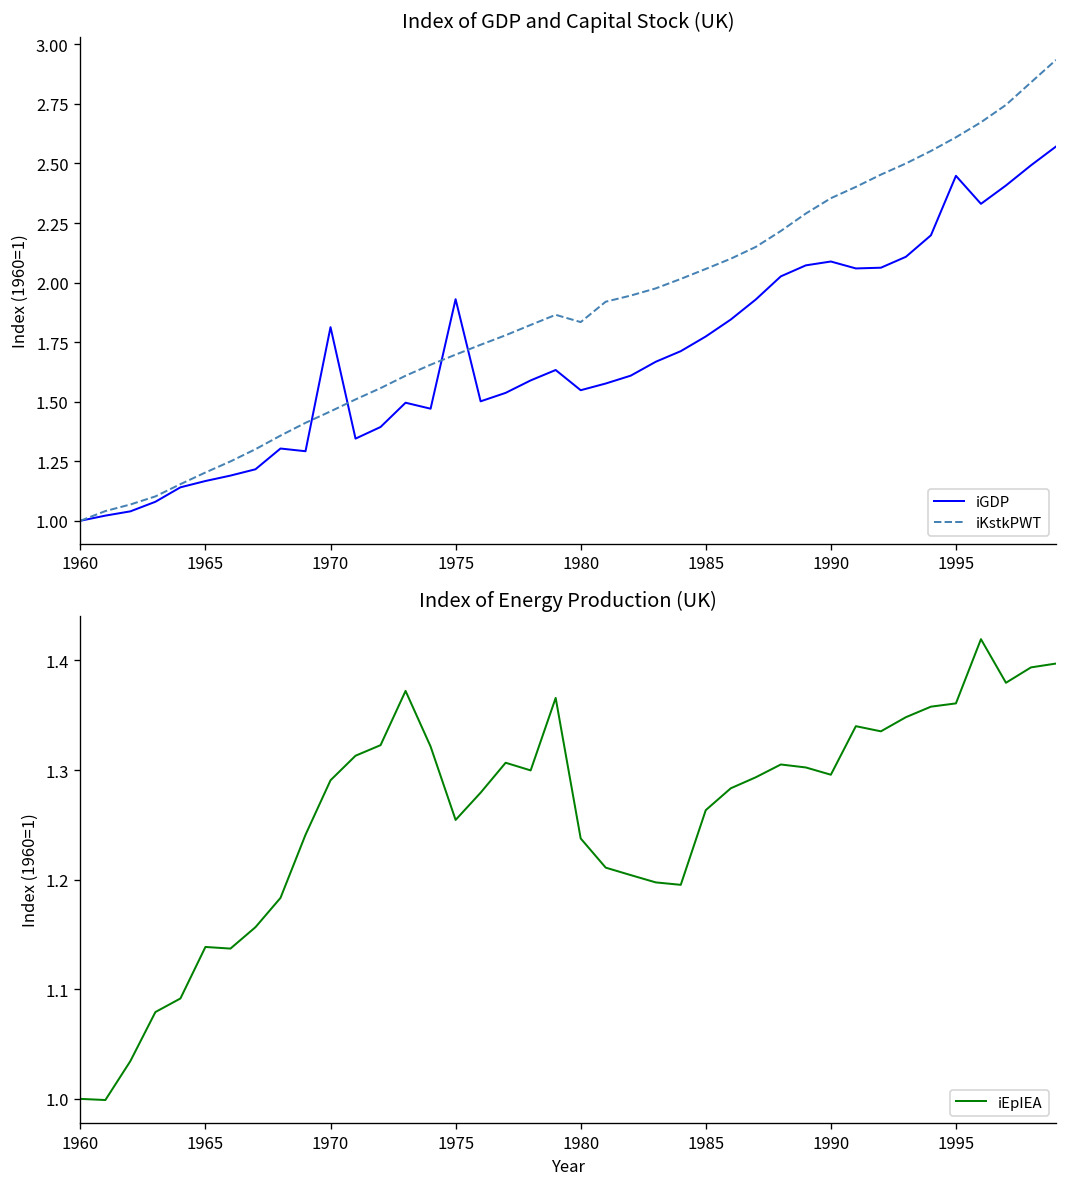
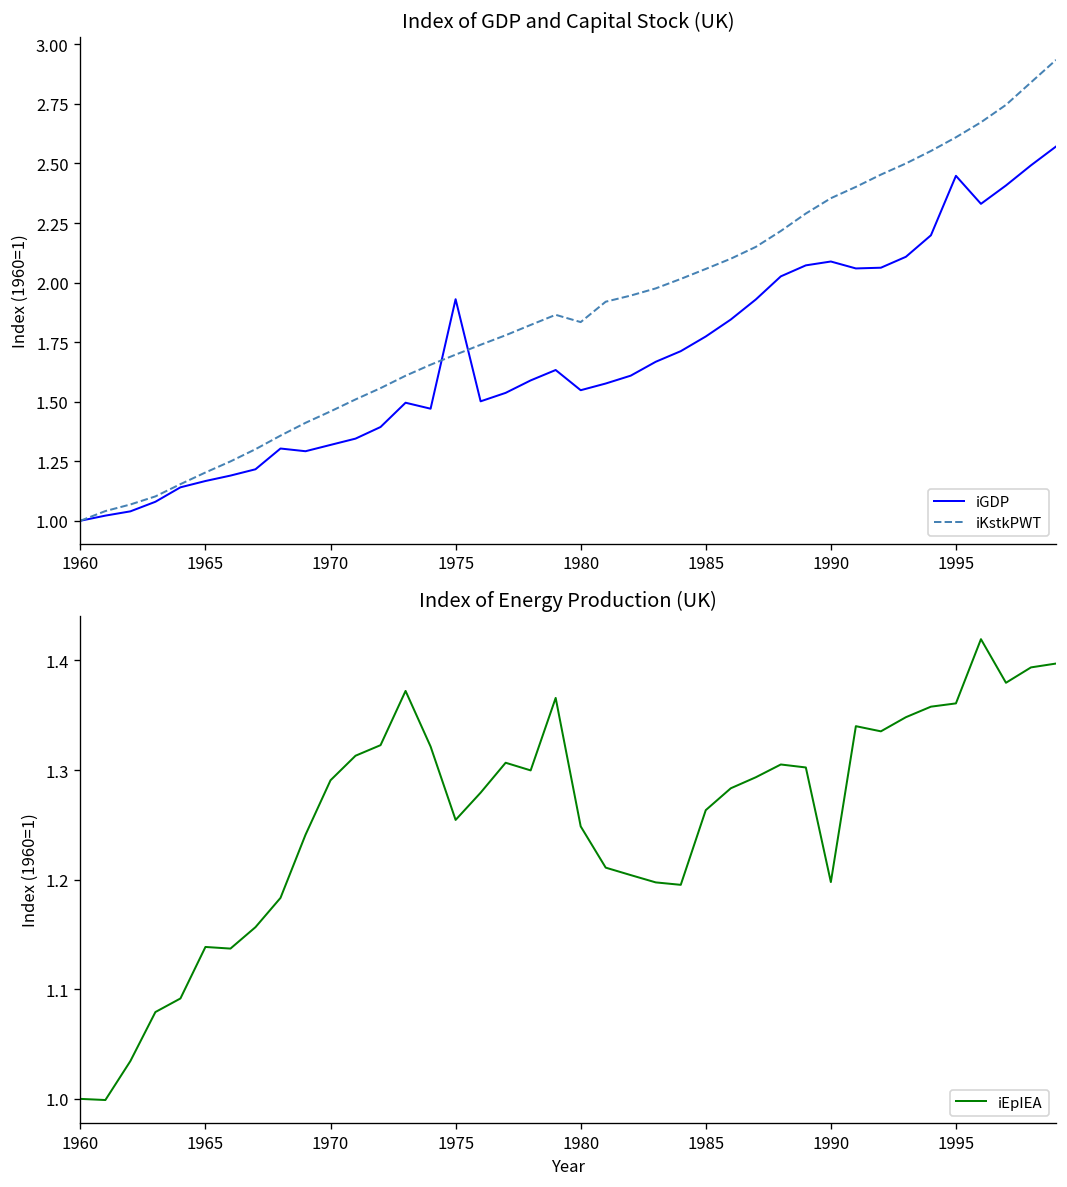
Index of GDP and Capital Stock (UK), iGDP, 1970: 1.81 -> 1.32
Index of Energy Production (UK), 1980: 1.24 -> 1.25
Index of Energy Production (UK), 1990: 1.30 -> 1.20
